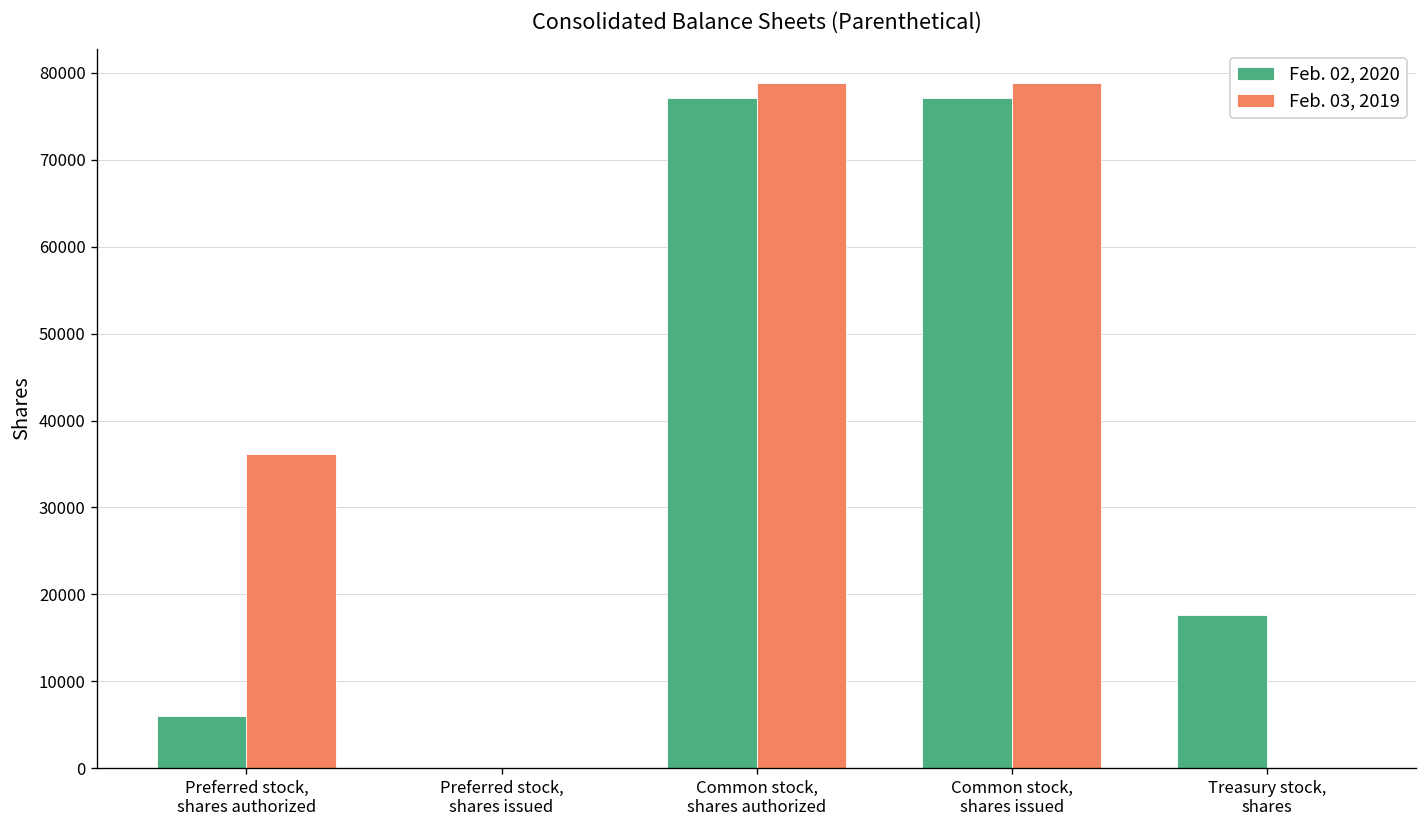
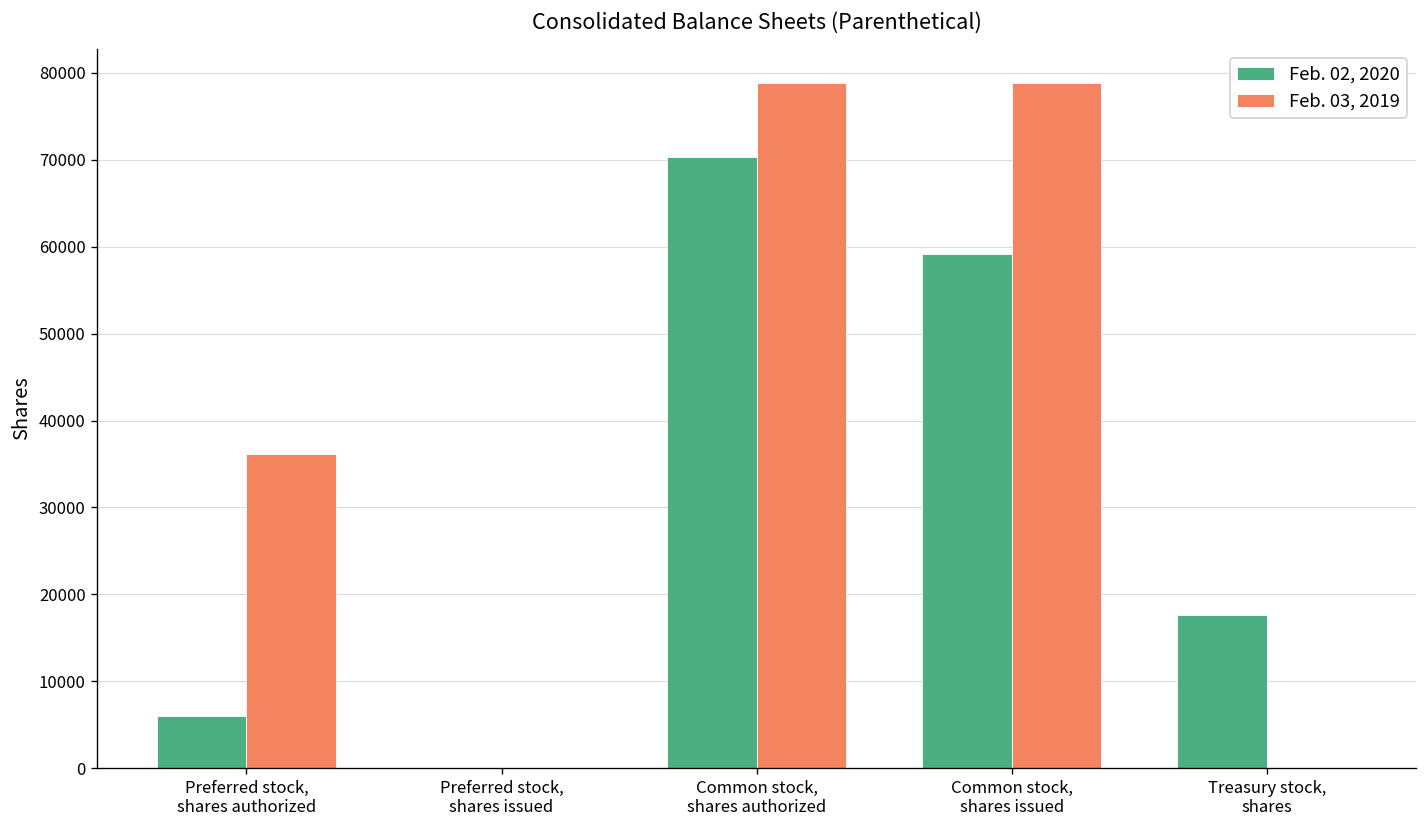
Feb. 02, 2020, Common stock, shares authorized: 77000 -> 70000
Feb. 02, 2020, Common stock, shares issued: 77000 -> 59000
